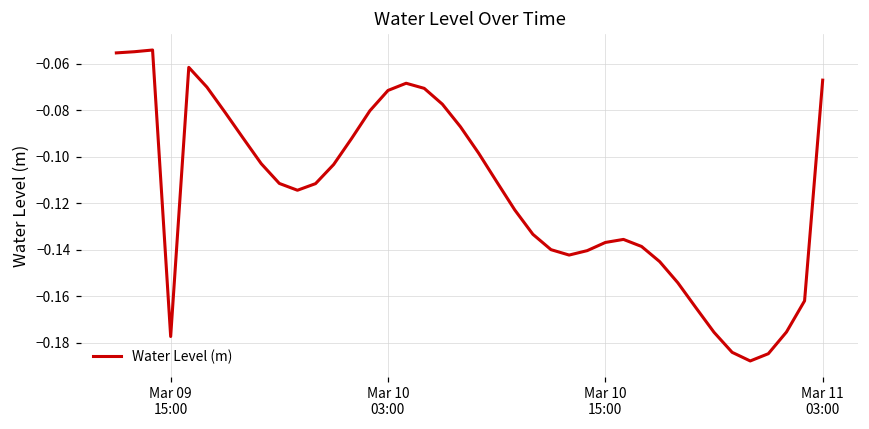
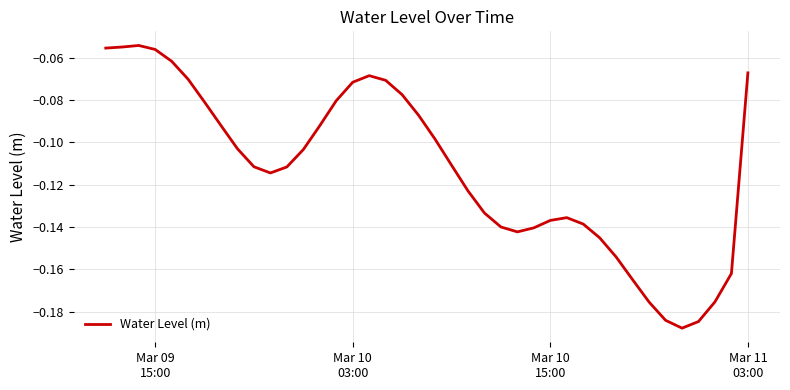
Mar 09 15:00: -0.177 -> -0.056
